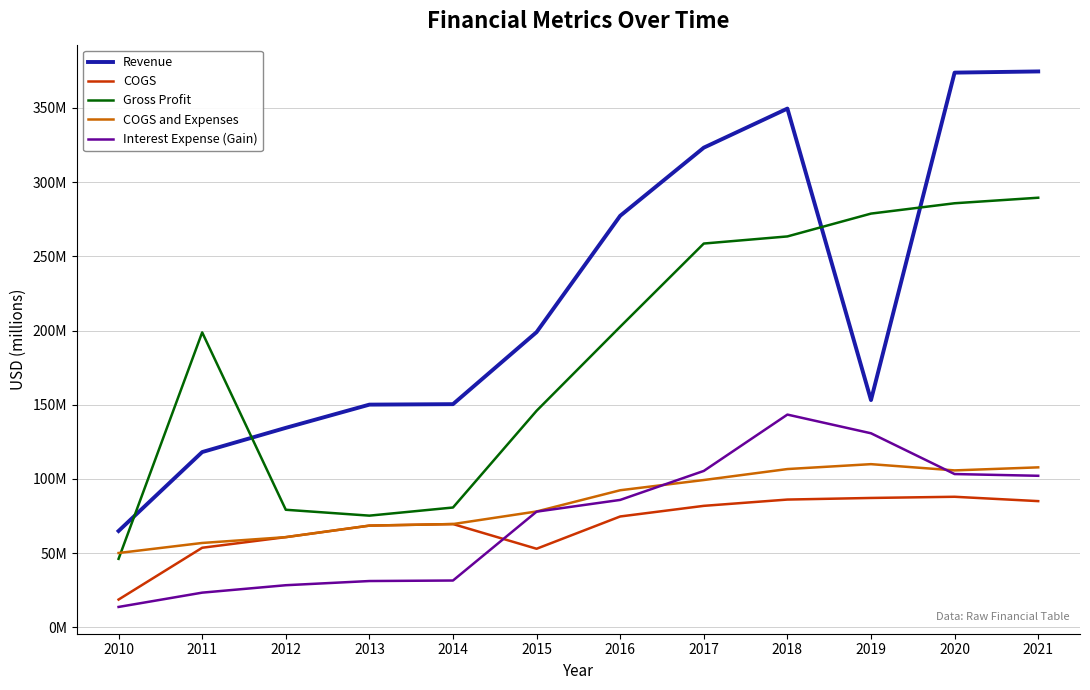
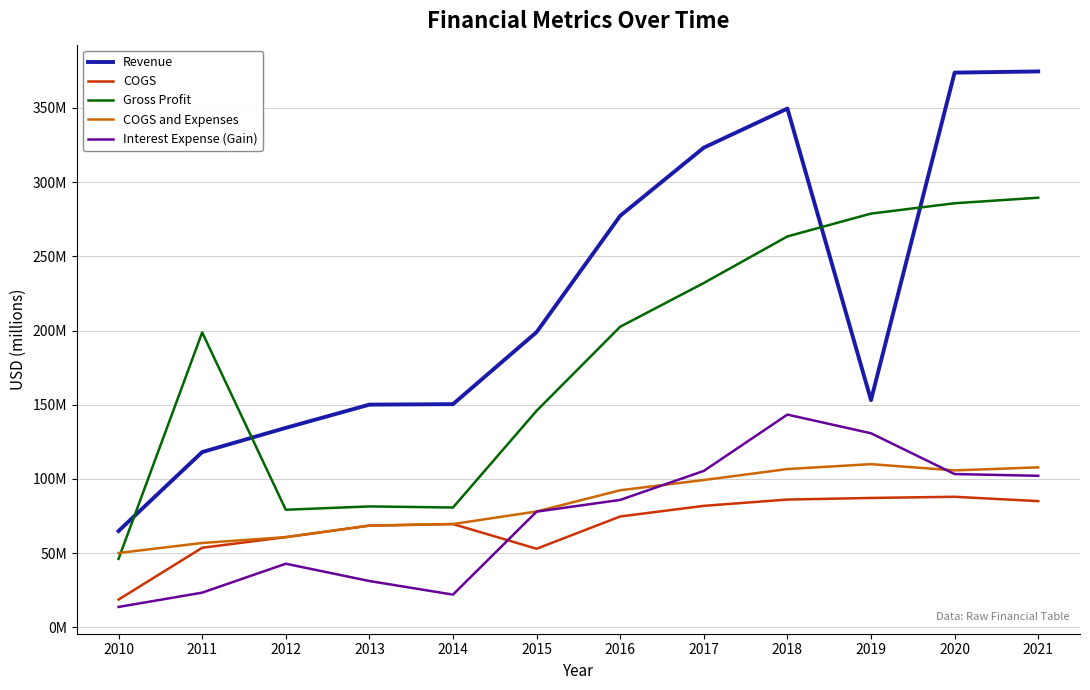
Interest Expense (Gain), 2012: 28000000 -> 43000000
Gross Profit, 2013: 75000000 -> 82000000
Interest Expense (Gain), 2014: 32000000 -> 22000000
Gross Profit, 2017: 259000000 -> 232000000
